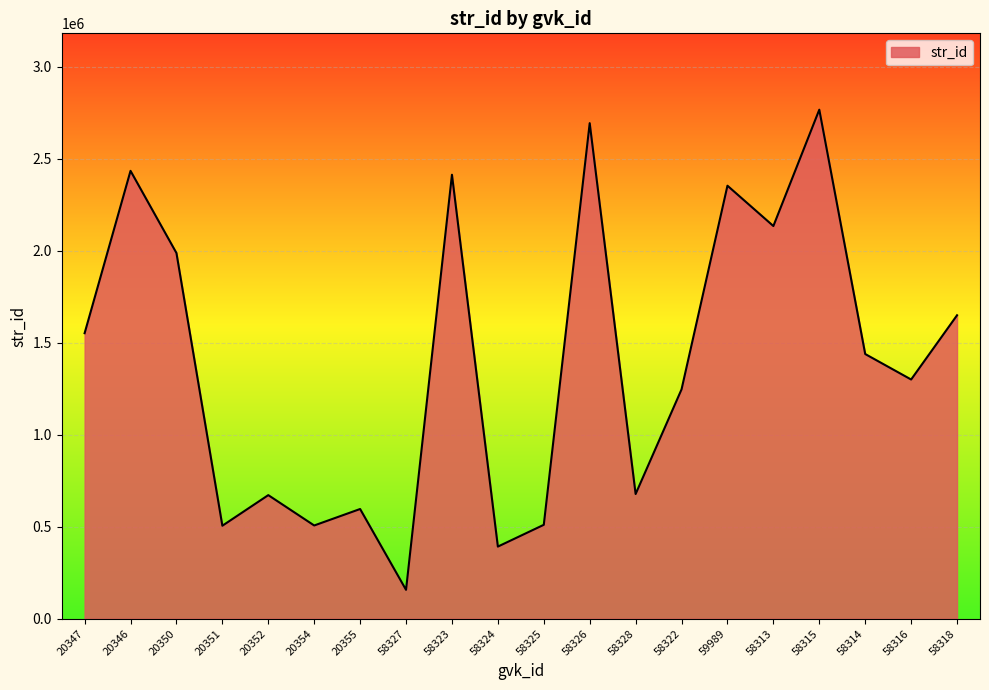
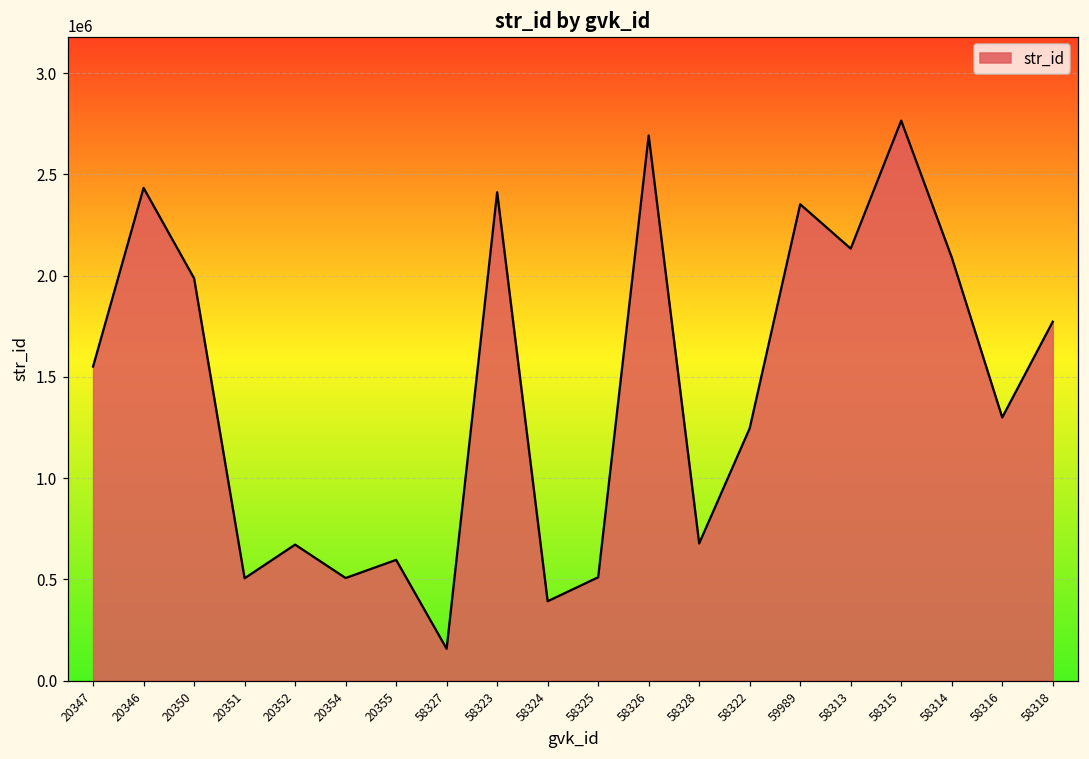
58314: 1440000 -> 2090000
58318: 1650000 -> 1770000
